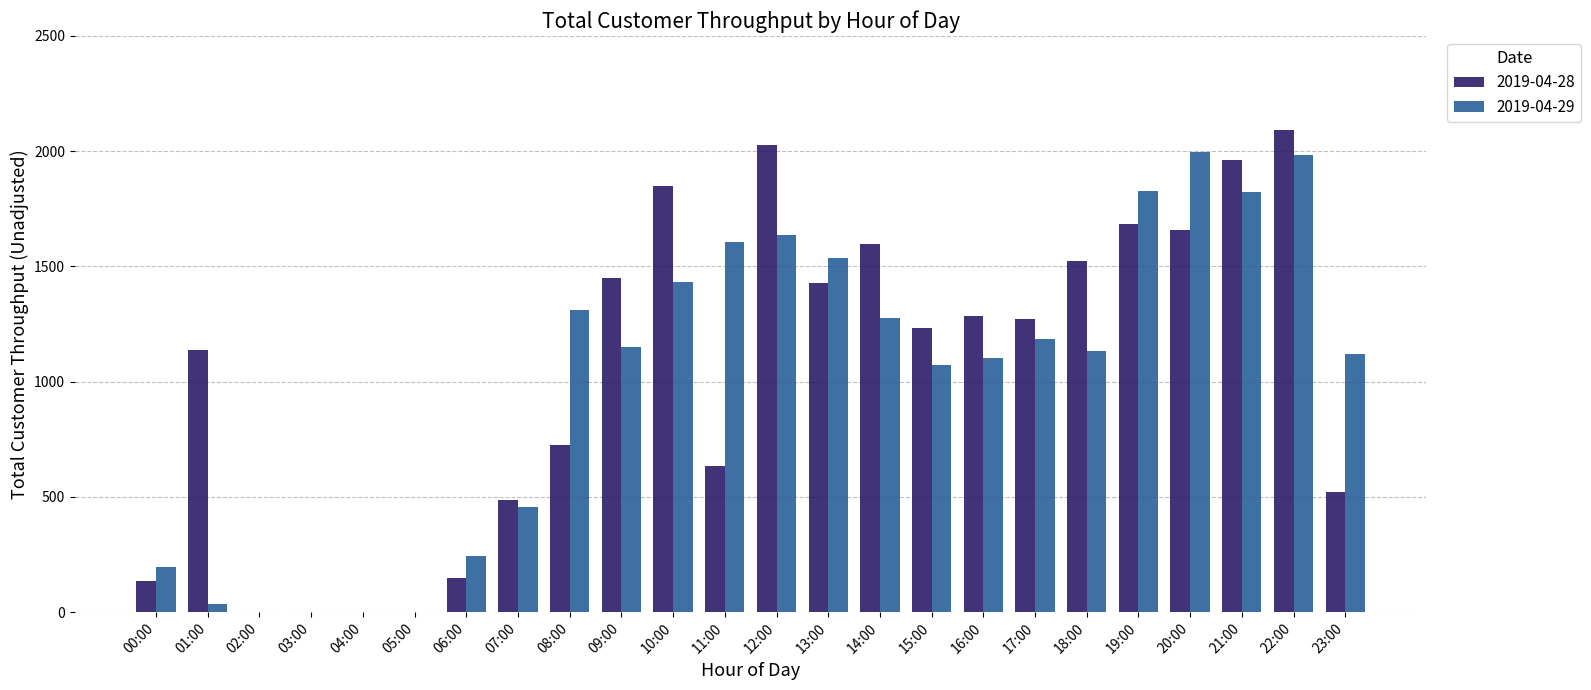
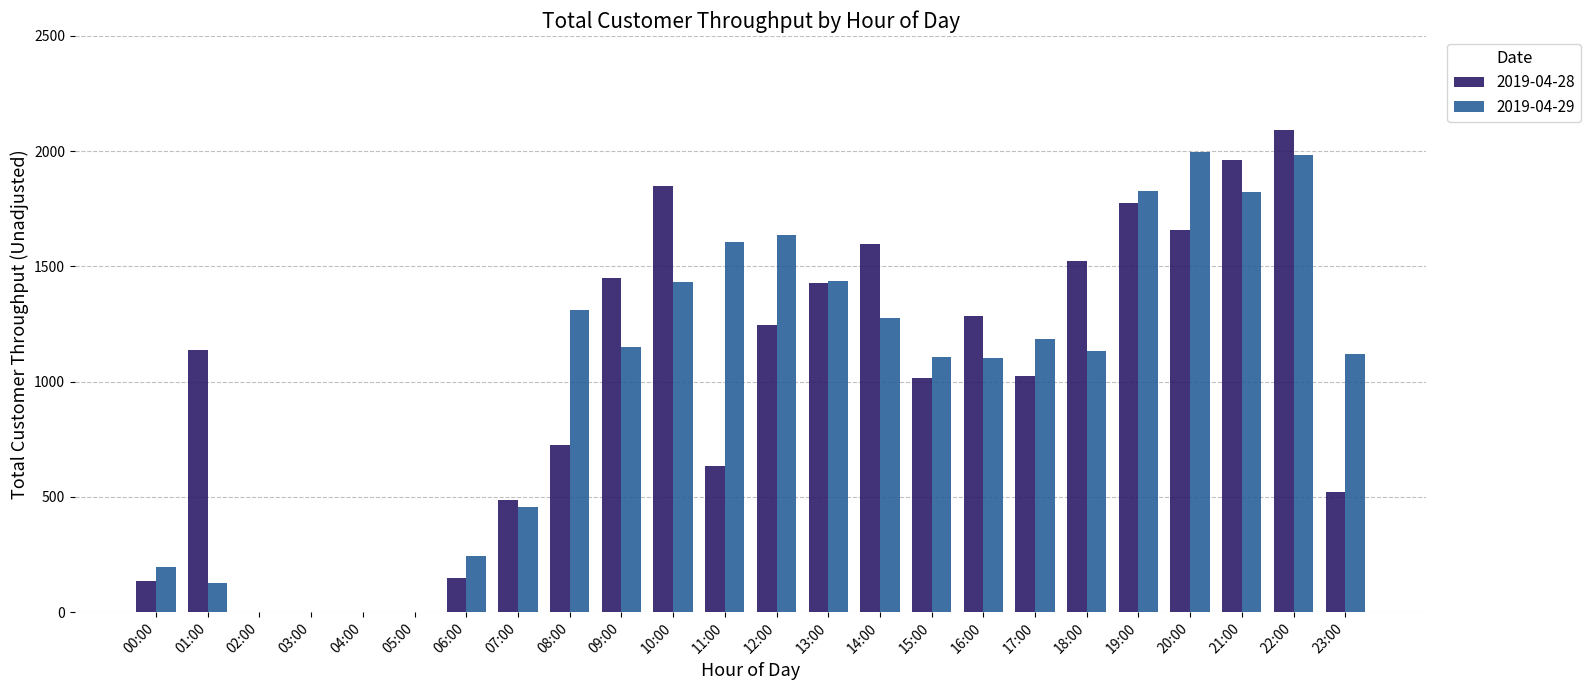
2019-04-29, 01:00: 40 -> 130
2019-04-28, 12:00: 2030 -> 1240
2019-04-29, 13:00: 1540 -> 1440
2019-04-28, 15:00: 1230 -> 1020
2019-04-29, 15:00: 1070 -> 1110
2019-04-28, 17:00: 1270 -> 1020
2019-04-28, 19:00: 1680 -> 1770
